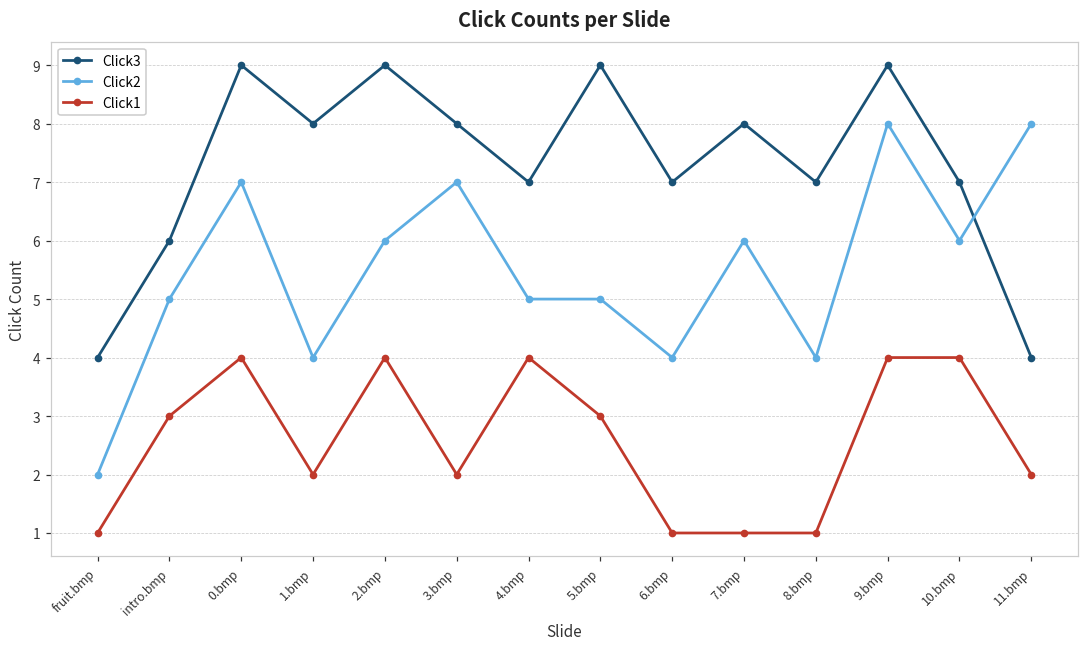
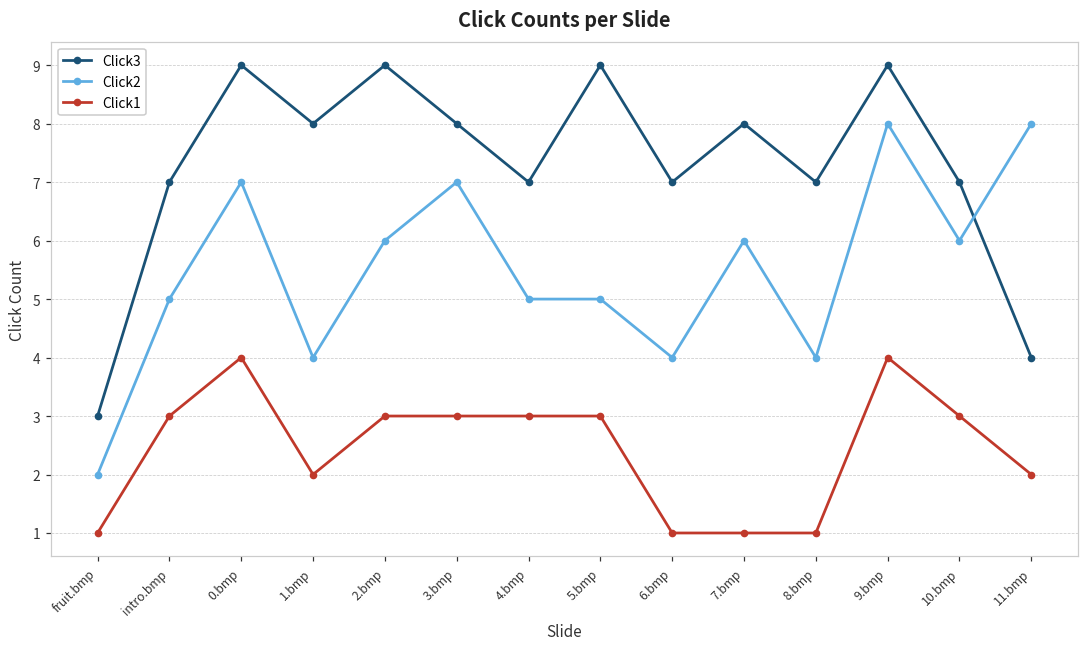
Click3, fruit.bmp: 4 -> 3
Click3, intro.bmp: 6 -> 7
Click1, 2.bmp: 4 -> 3
Click1, 3.bmp: 2 -> 3
Click1, 4.bmp: 4 -> 3
Click1, 10.bmp: 4 -> 3
